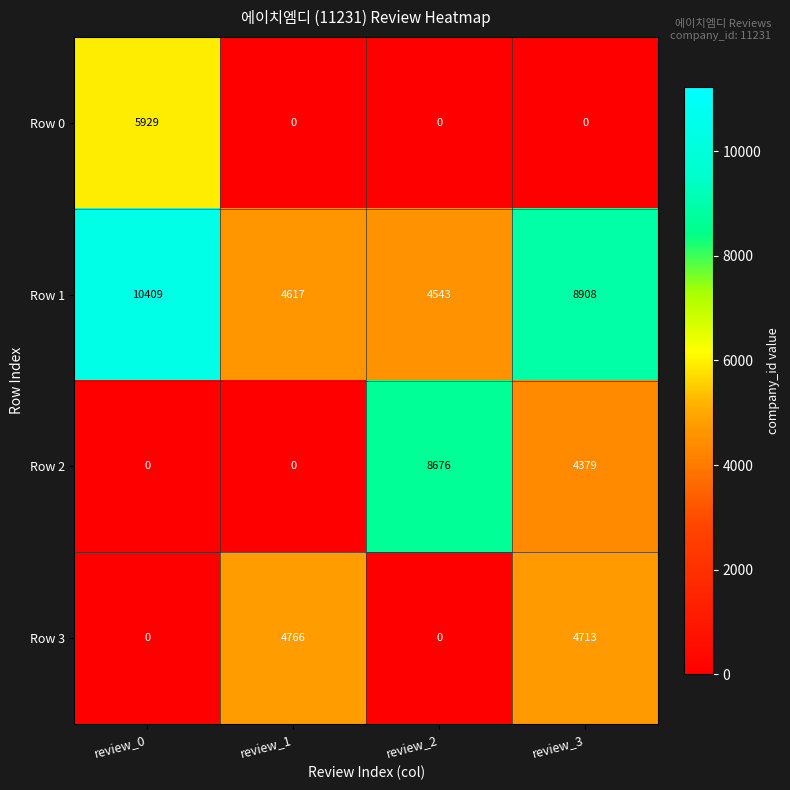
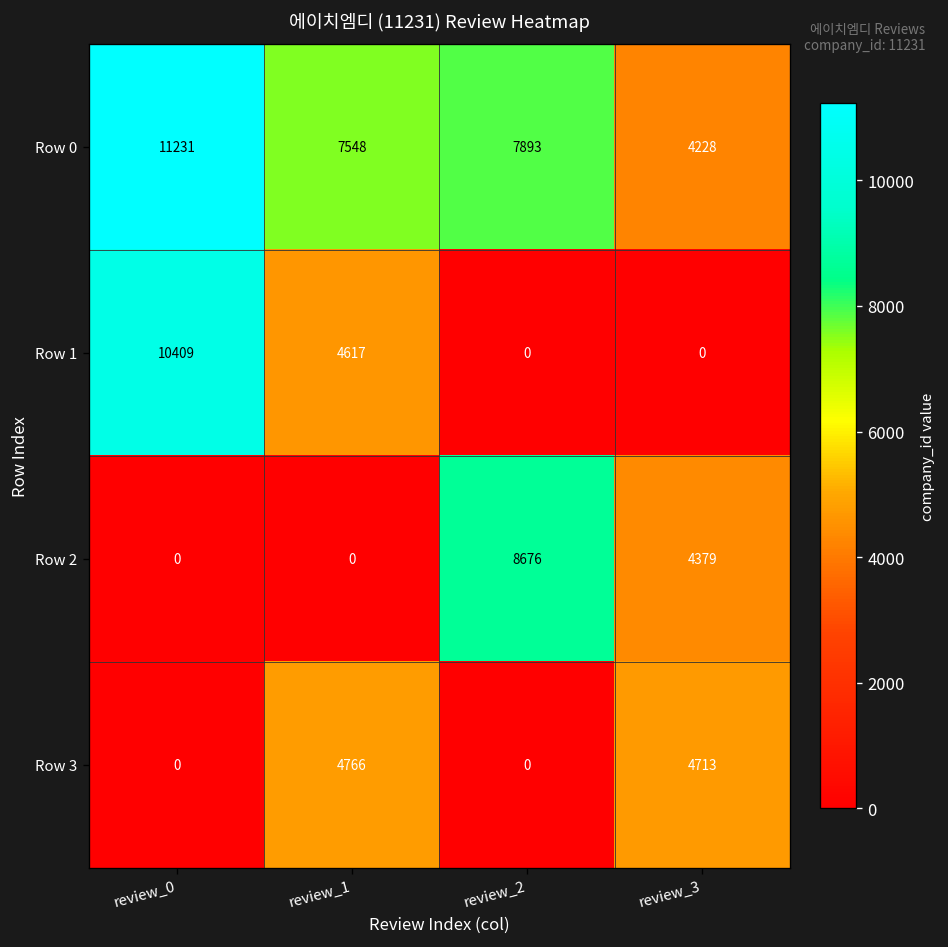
Row 0, review_0: 5929 -> 11231
Row 0, review_1: 0 -> 7548
Row 0, review_2: 0 -> 7893
Row 0, review_3: 0 -> 4228
Row 1, review_2: 4543 -> 0
Row 1, review_3: 8908 -> 0
